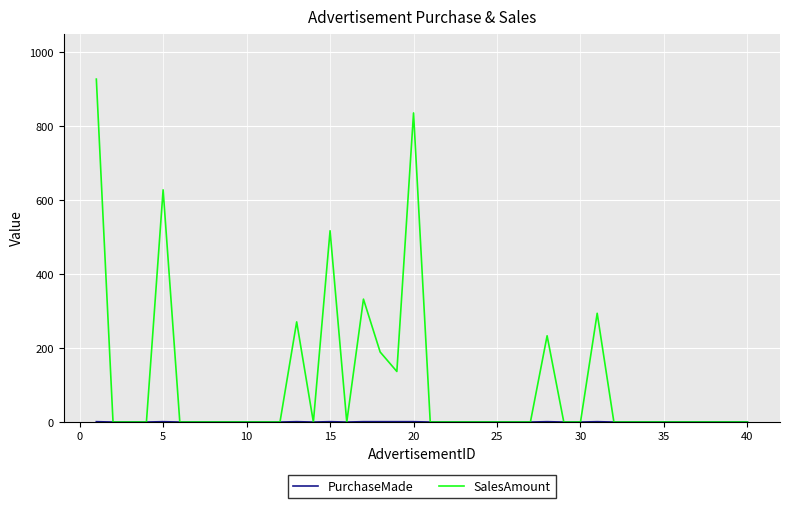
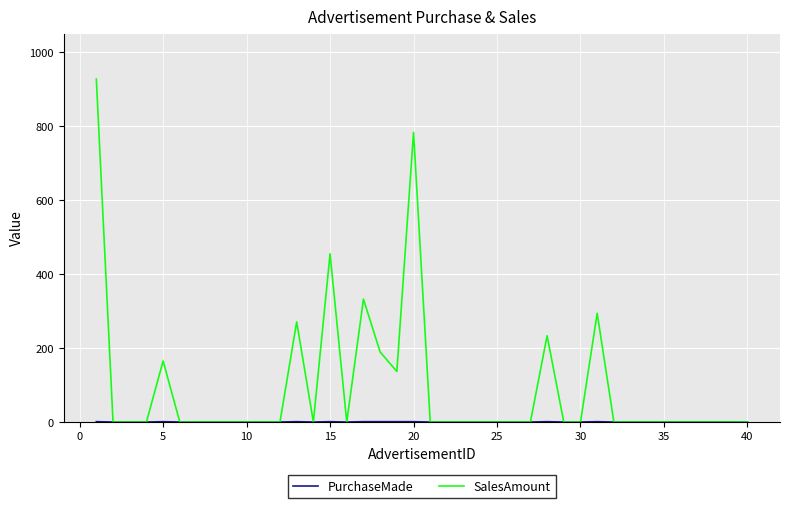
SalesAmount, 5: 630 -> 170
SalesAmount, 15: 520 -> 450
SalesAmount, 20: 840 -> 780
